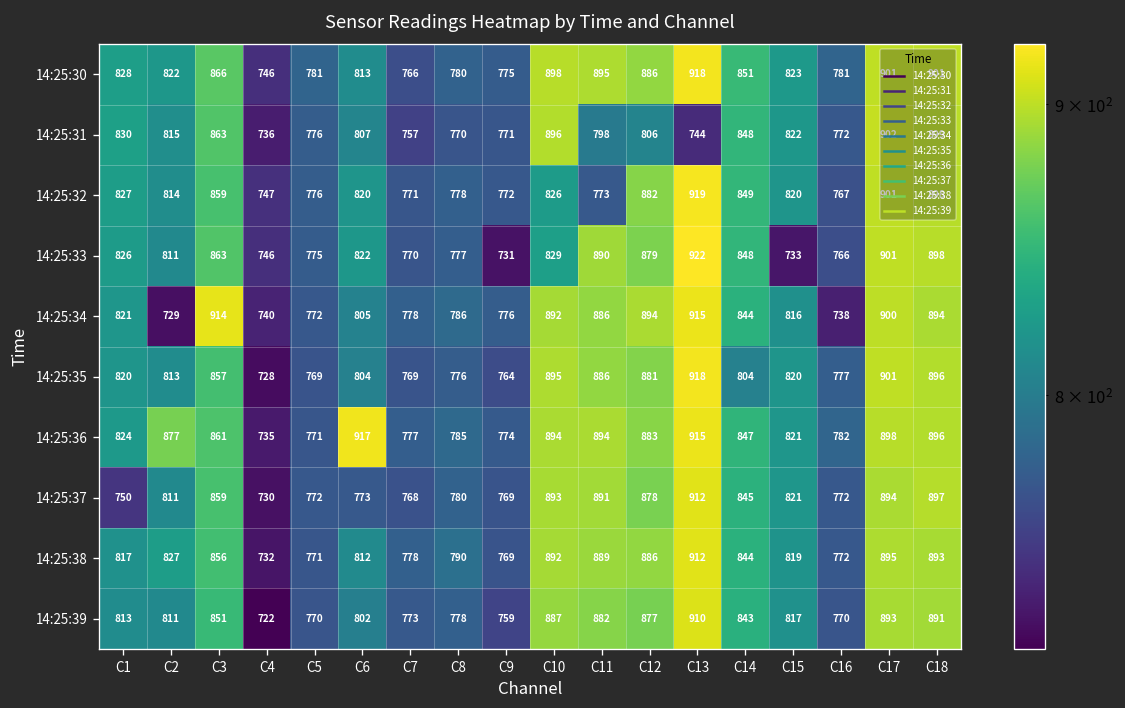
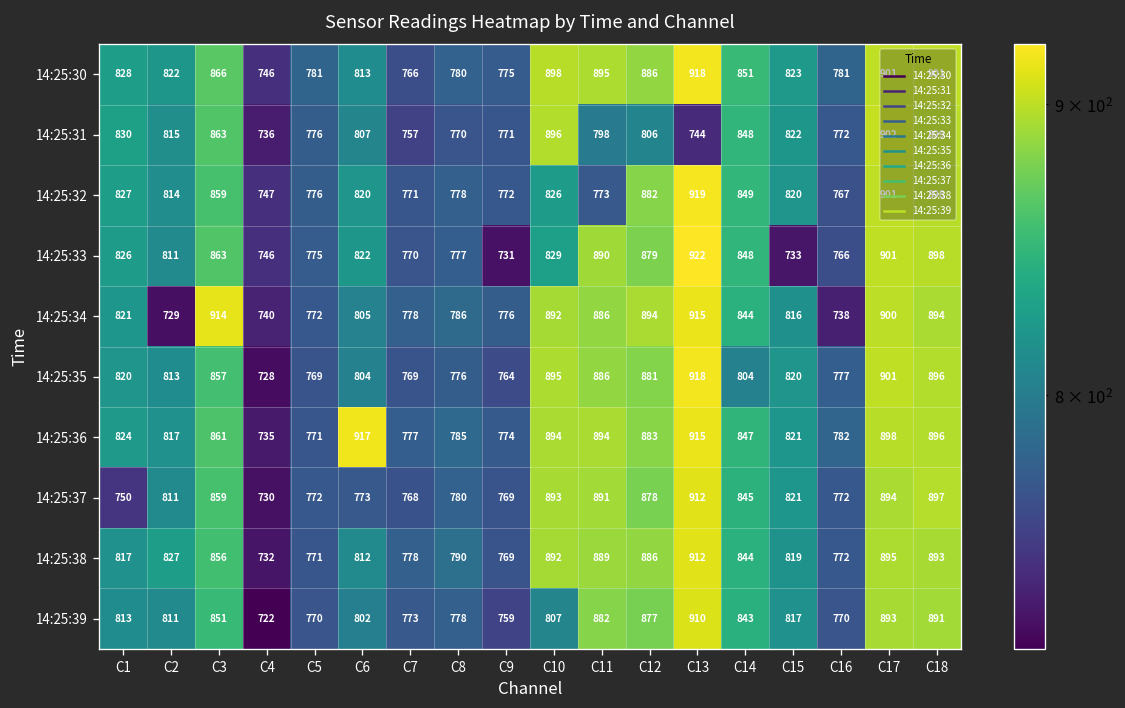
14:25:36, C2: 877 -> 817
14:25:39, C10: 887 -> 807
